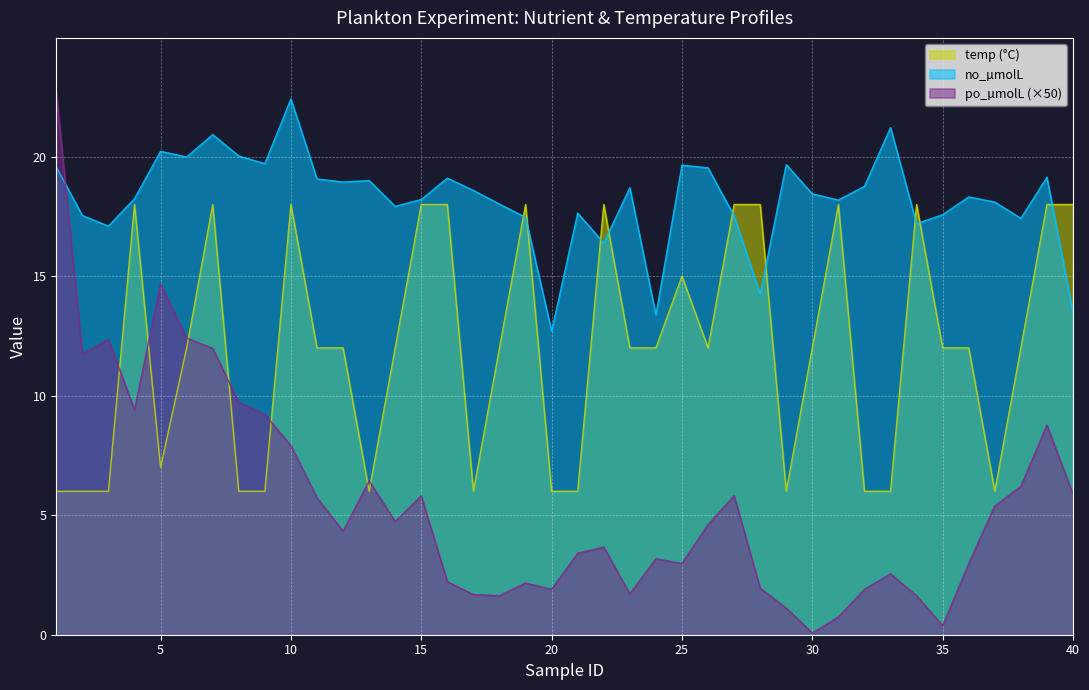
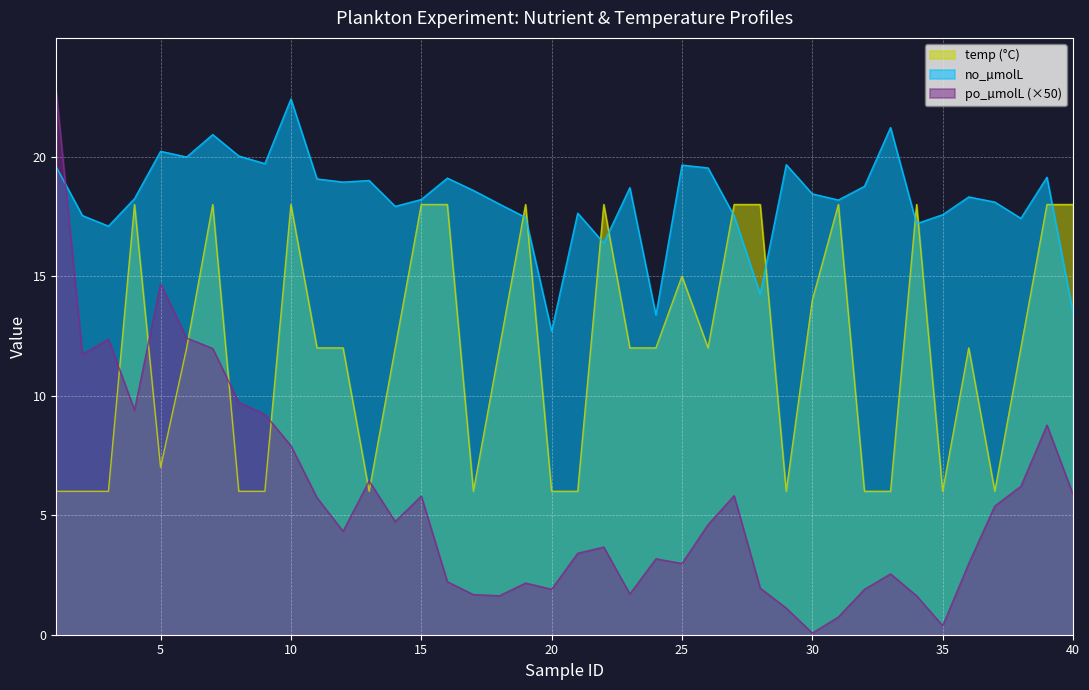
temp (°C), 30: 12 -> 14
temp (°C), 35: 12 -> 6
